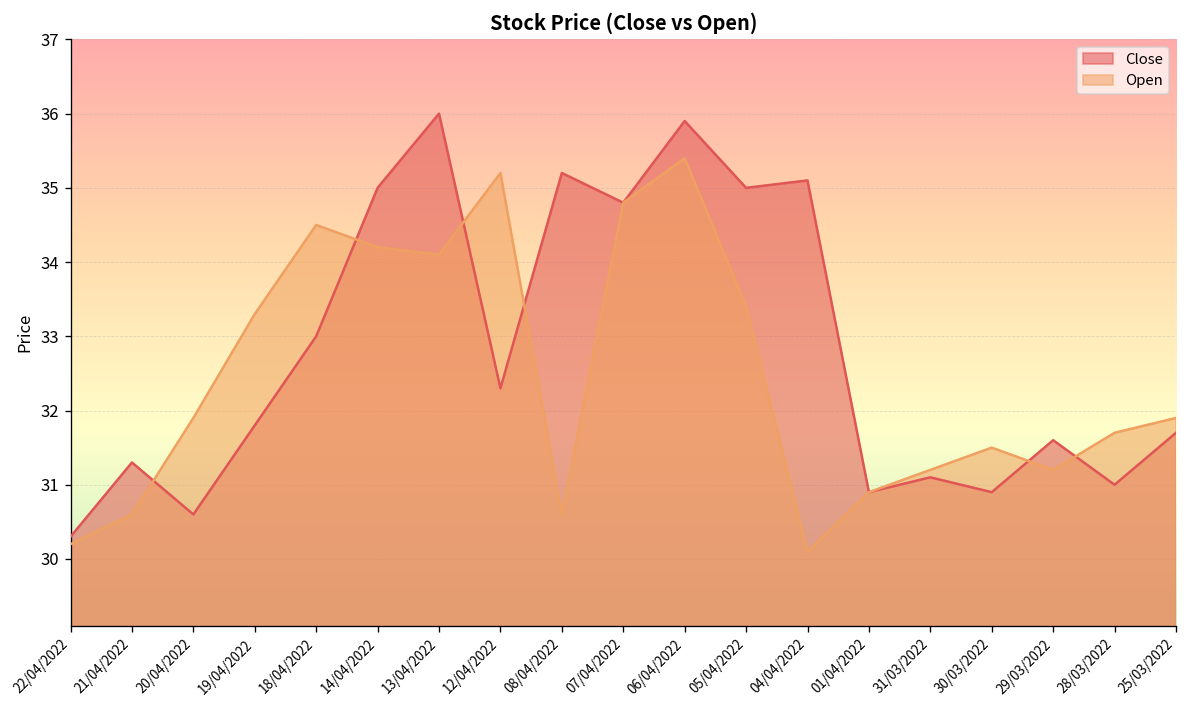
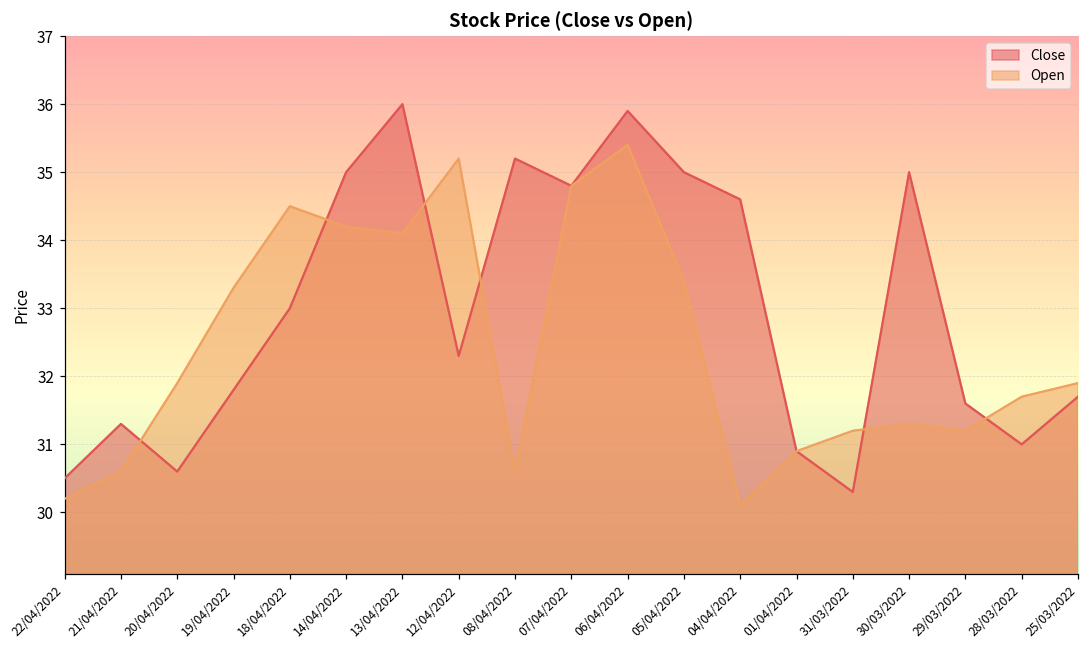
Close, 22/04/2022: 30.3 -> 30.5
Close, 04/04/2022: 35.1 -> 34.6
Close, 31/03/2022: 31.1 -> 30.3
Close, 30/03/2022: 30.9 -> 35.0
Open, 30/03/2022: 31.5 -> 31.3
